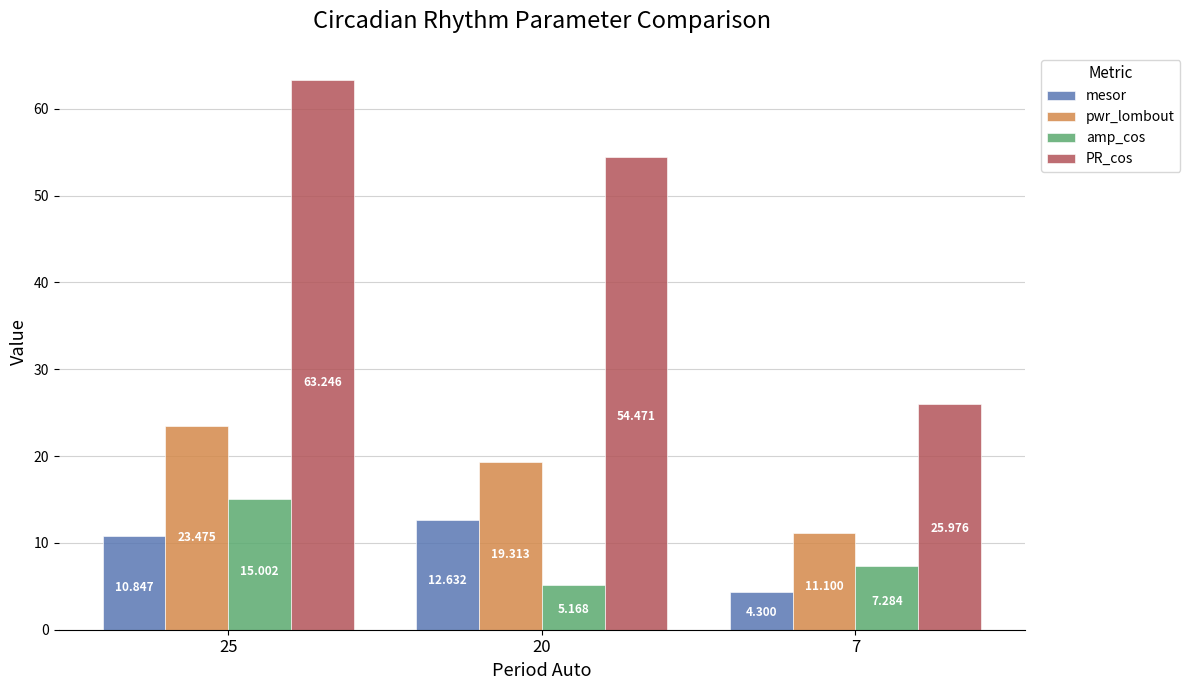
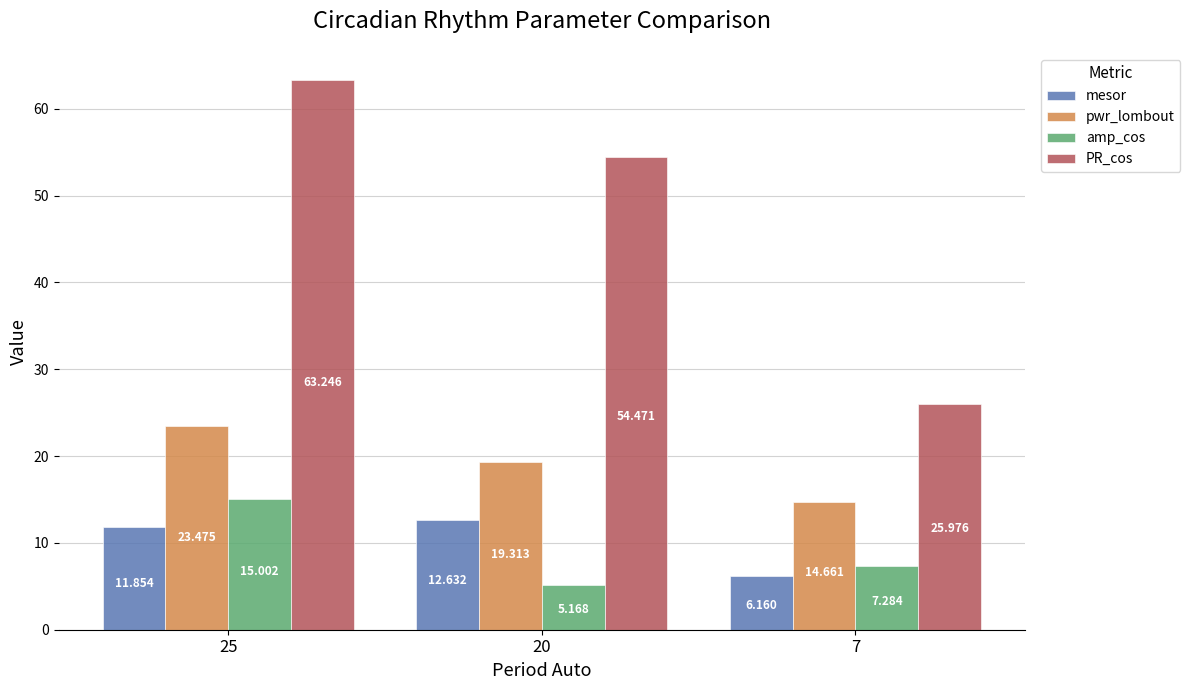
mesor, 25: 10.847 -> 11.854
mesor, 7: 4.300 -> 6.160
pwr_lombout, 7: 11.100 -> 14.661
